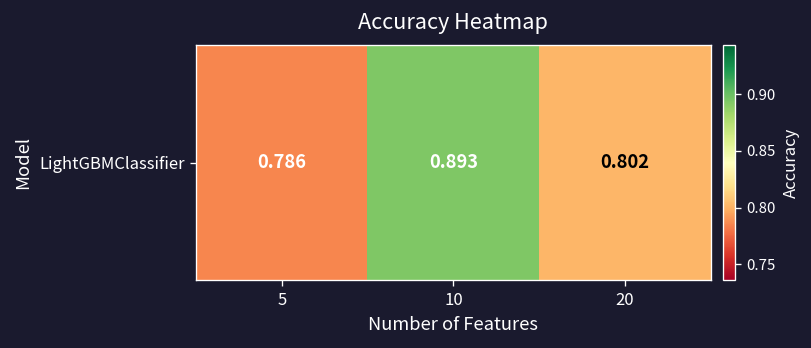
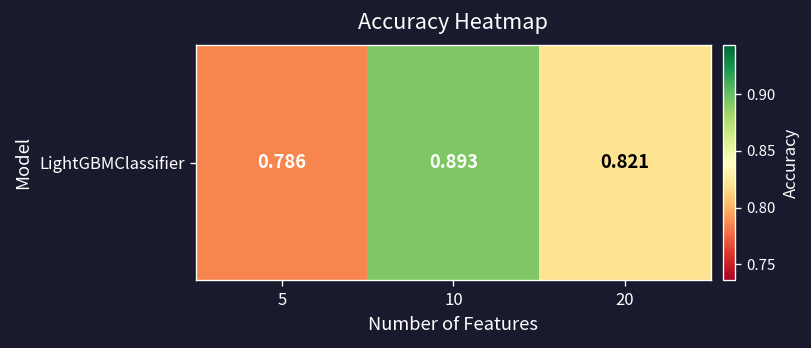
LightGBMClassifier, 20: 0.802 -> 0.821
